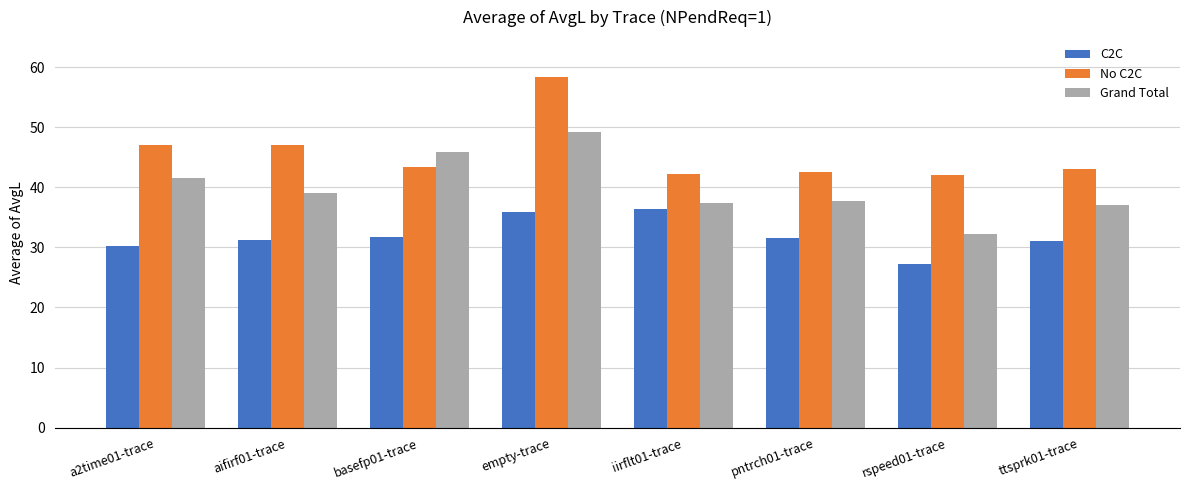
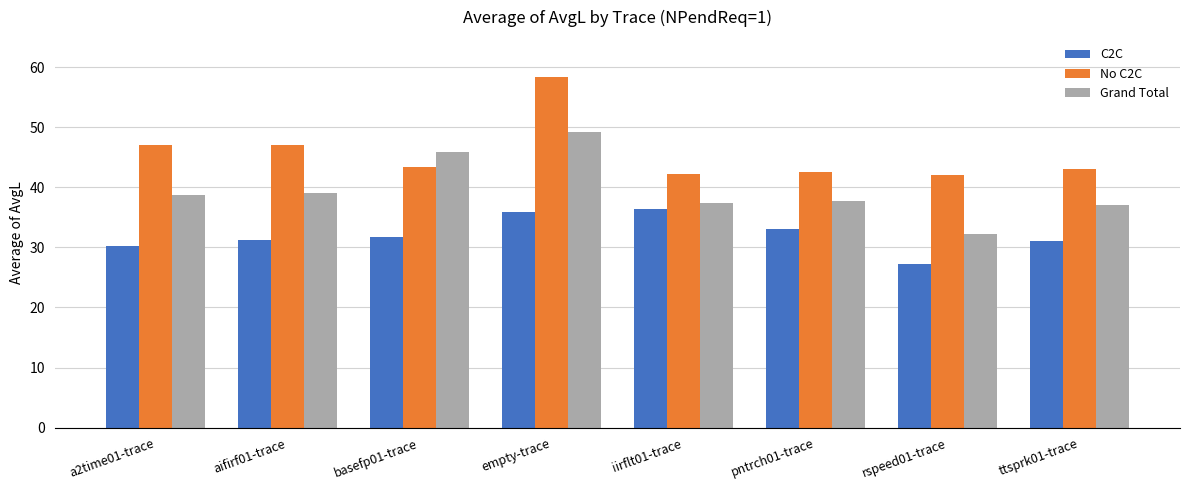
Grand Total, a2time01-trace: 42 -> 39
C2C, pntrch01-trace: 32 -> 33
